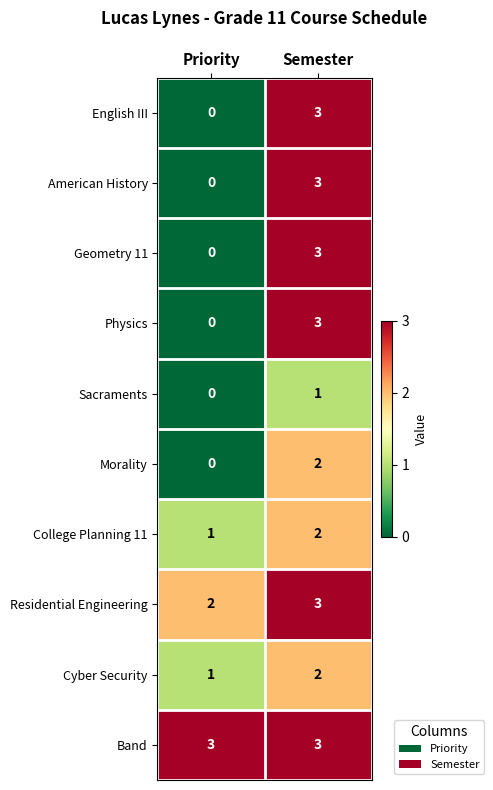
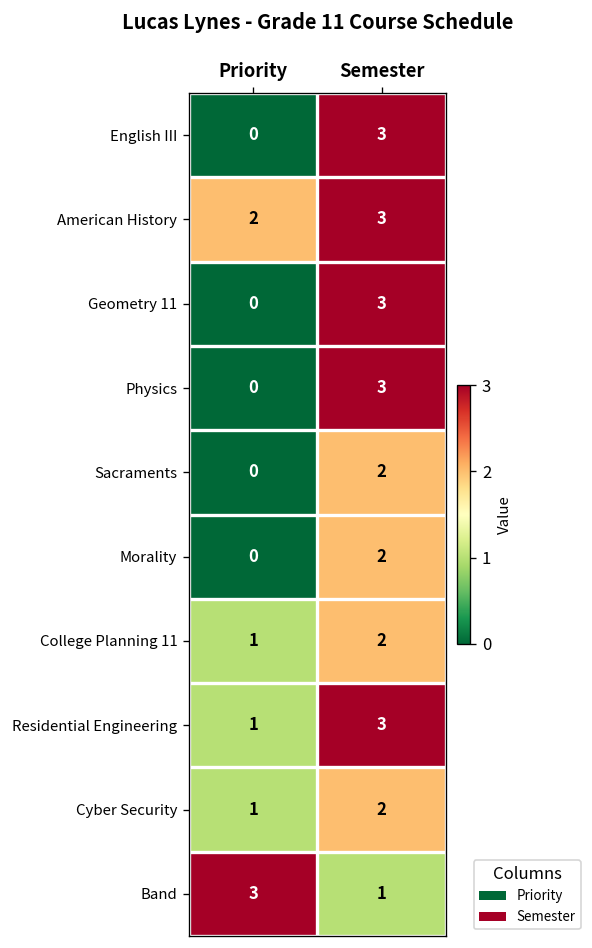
American History, Priority: 0 -> 2
Sacraments, Semester: 1 -> 2
Residential Engineering, Priority: 2 -> 1
Band, Semester: 3 -> 1
